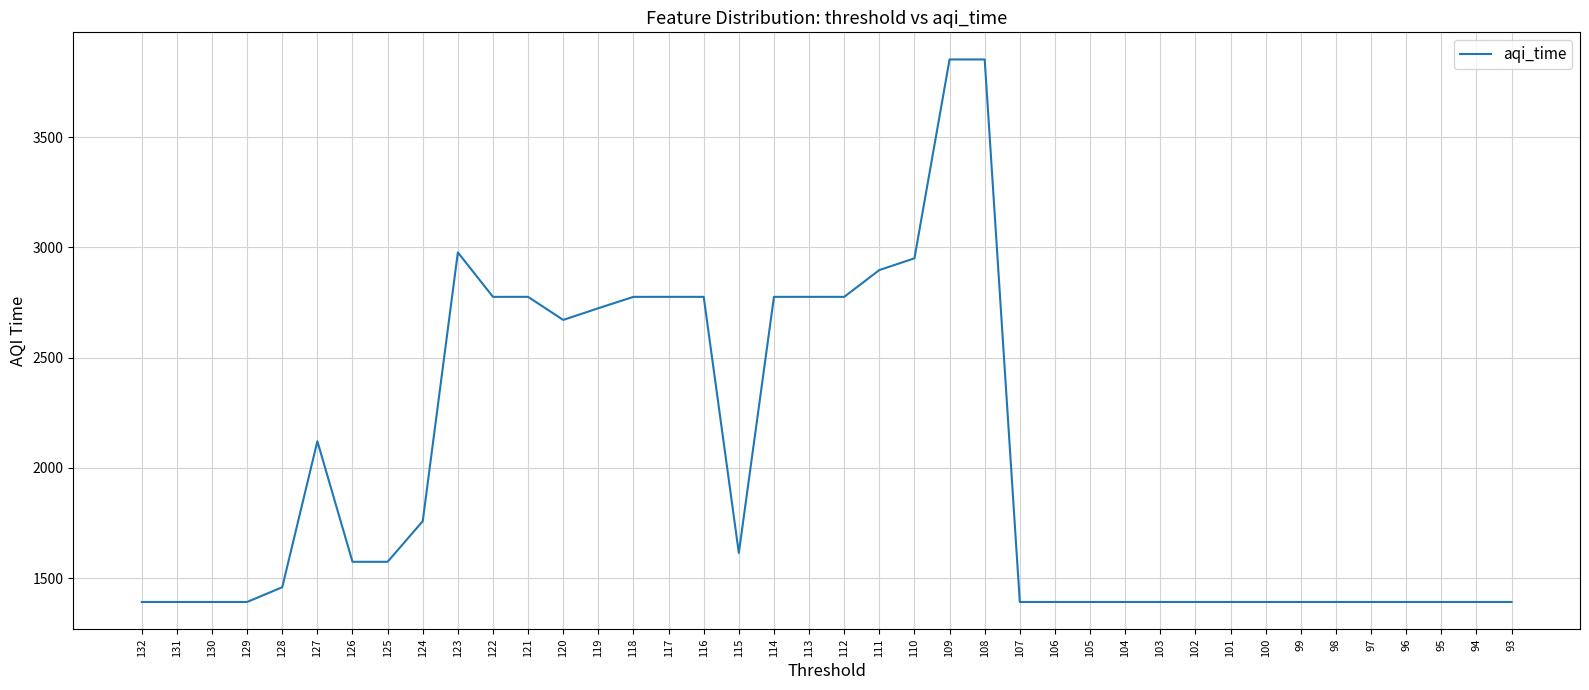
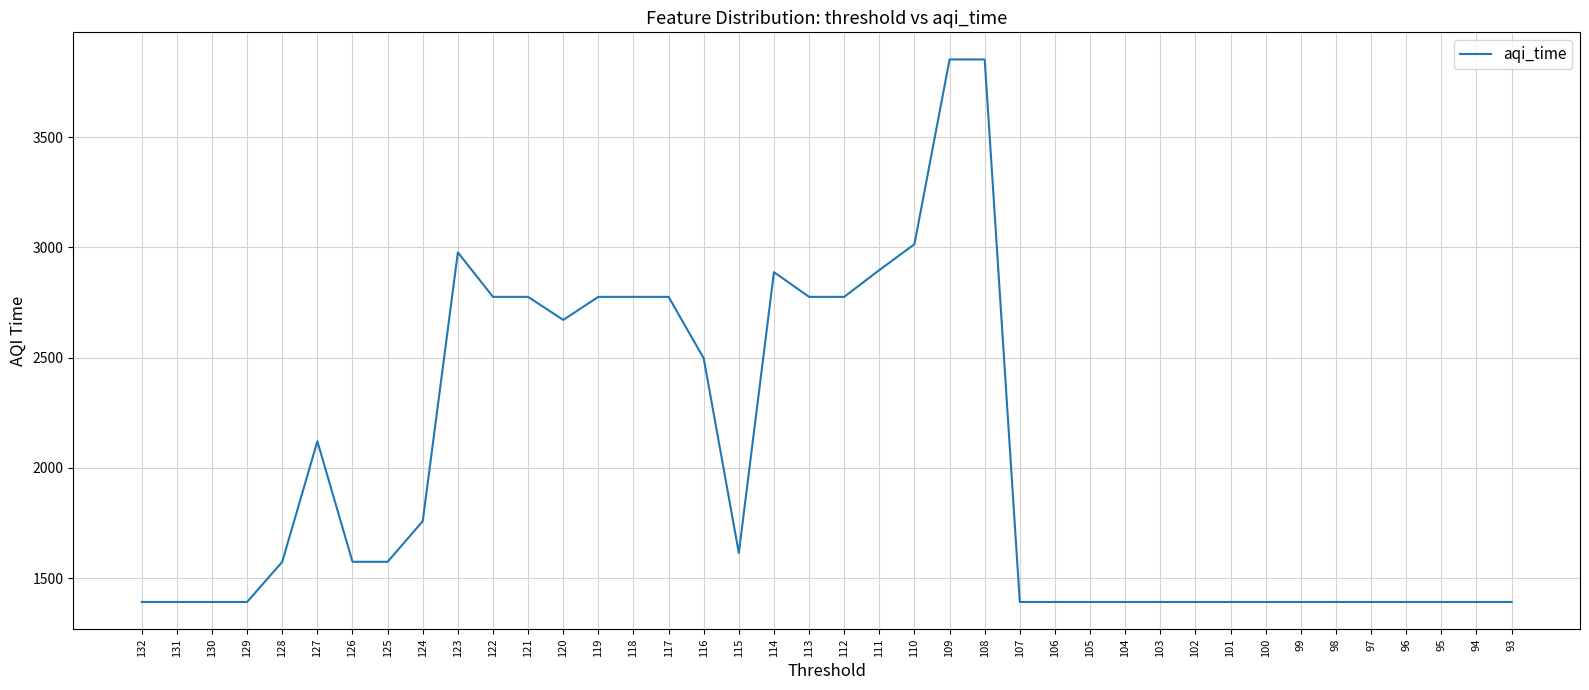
128: 1460 -> 1570
119: 2720 -> 2780
116: 2780 -> 2500
114: 2780 -> 2890
110: 2950 -> 3010
